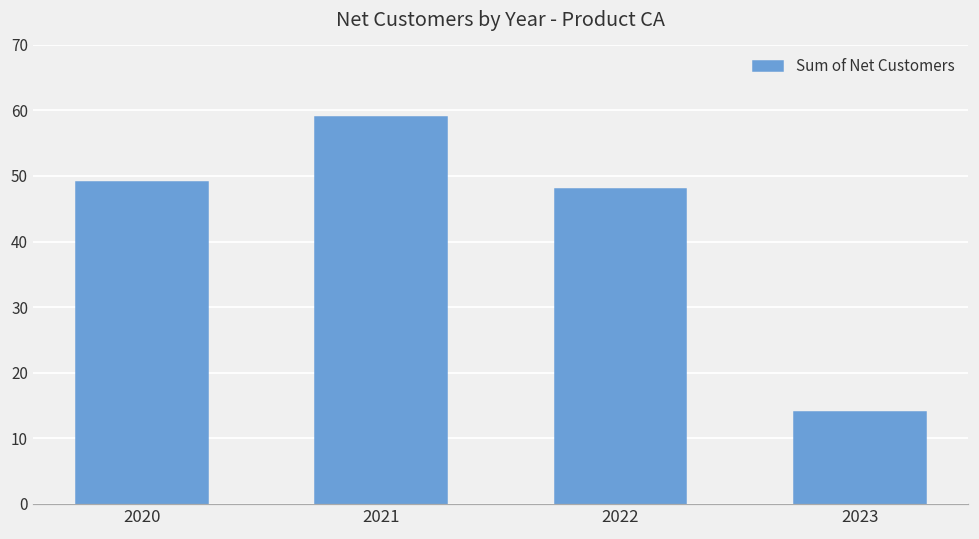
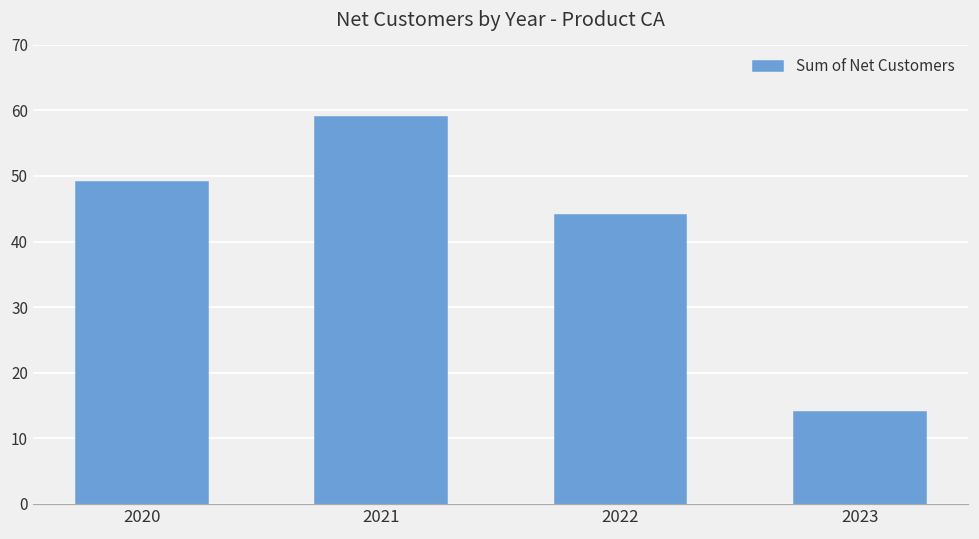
2022: 48 -> 44
